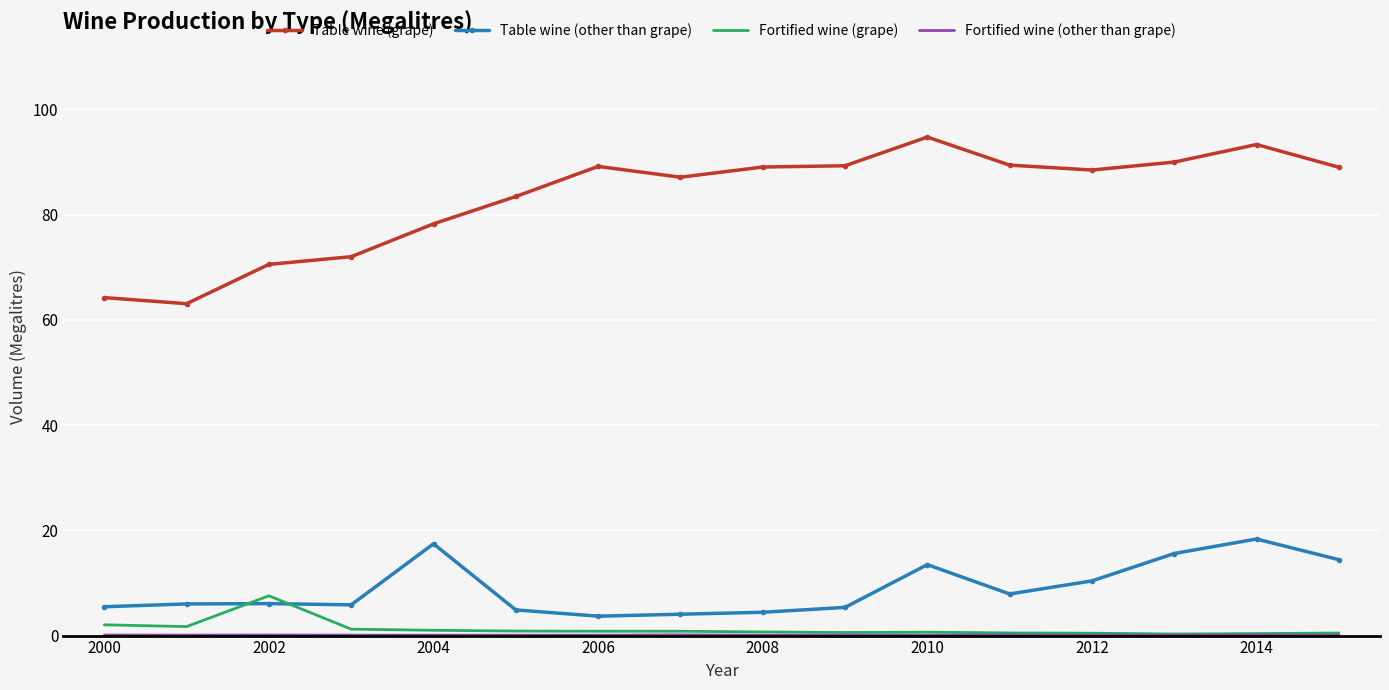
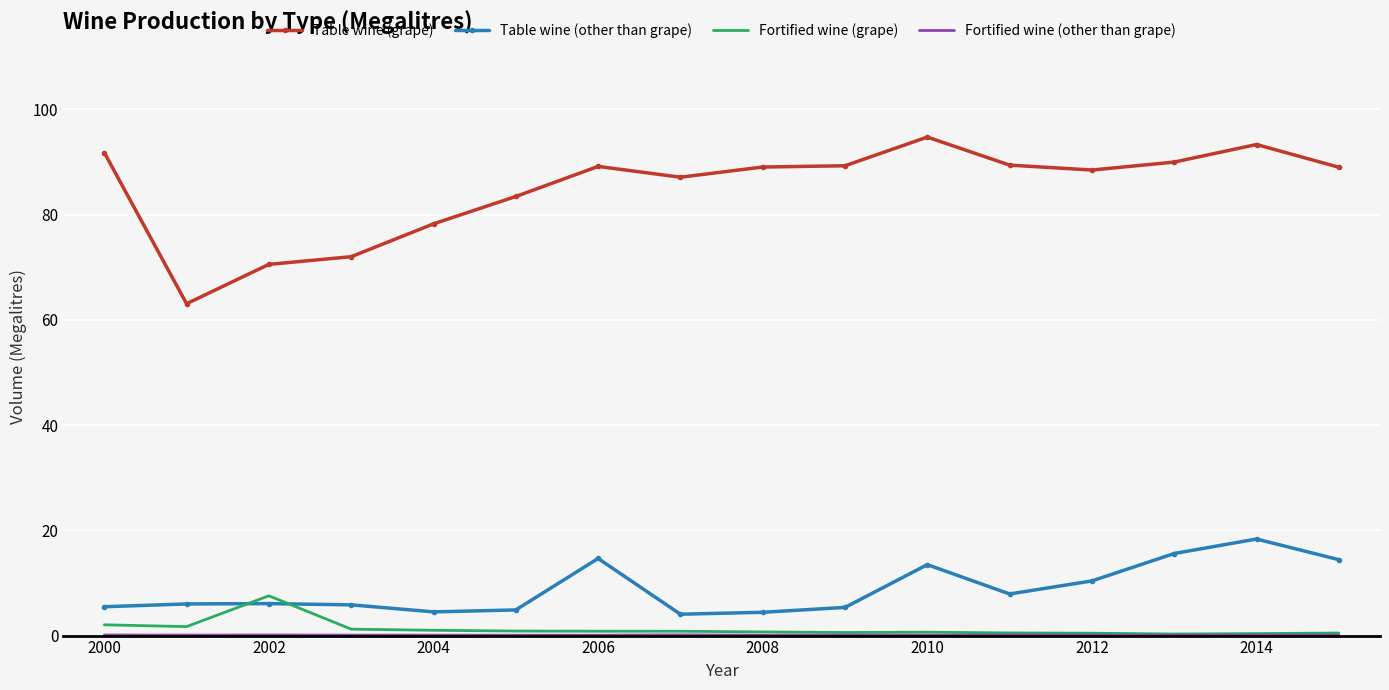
Table wine (grape), 2000: 64 -> 92
Table wine (other than grape), 2004: 17 -> 5
Table wine (other than grape), 2006: 4 -> 15
